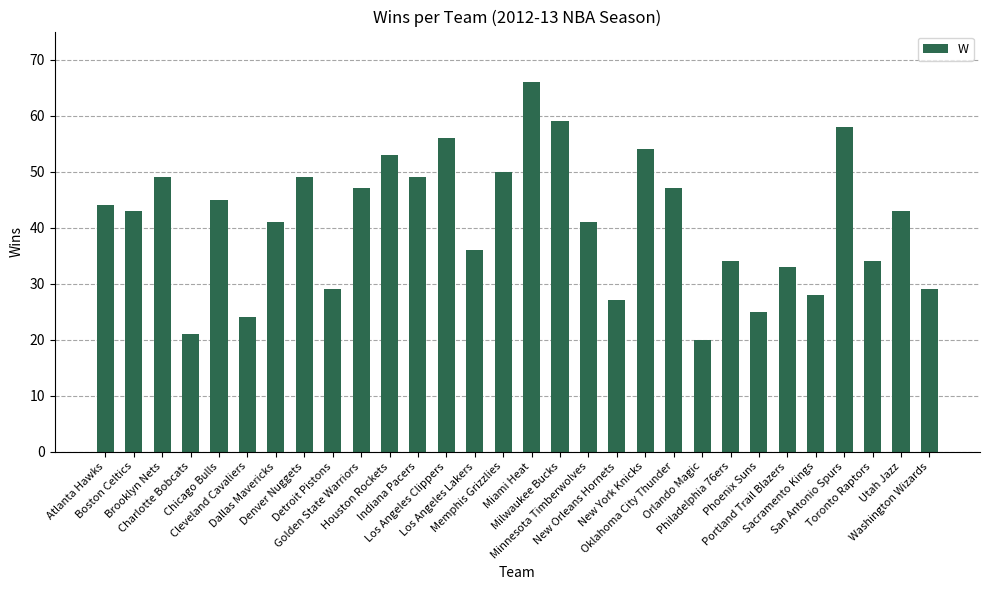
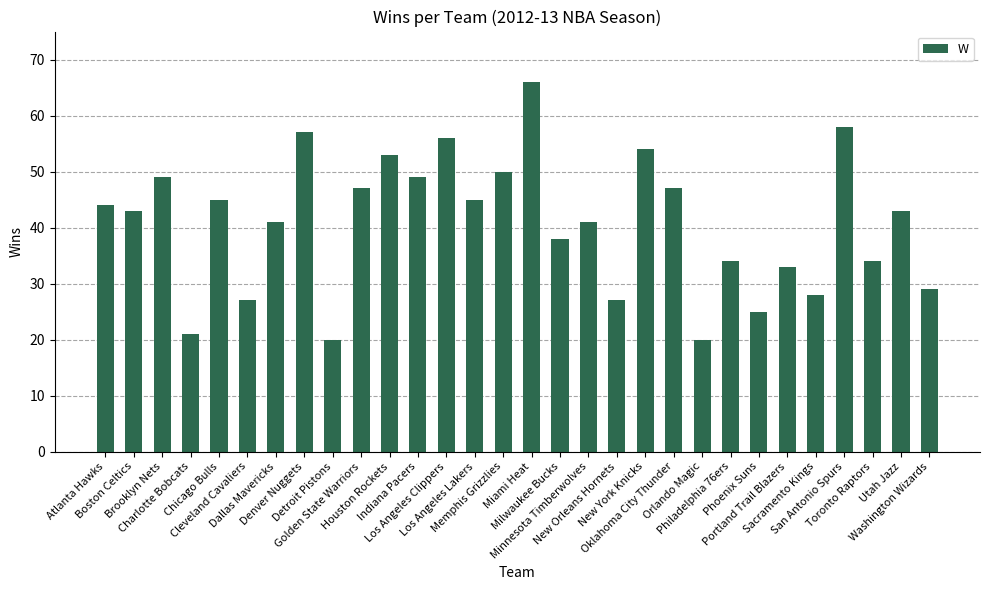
Cleveland Cavaliers: 24 -> 27
Denver Nuggets: 49 -> 57
Detroit Pistons: 29 -> 20
Los Angeles Lakers: 36 -> 45
Milwaukee Bucks: 59 -> 38
